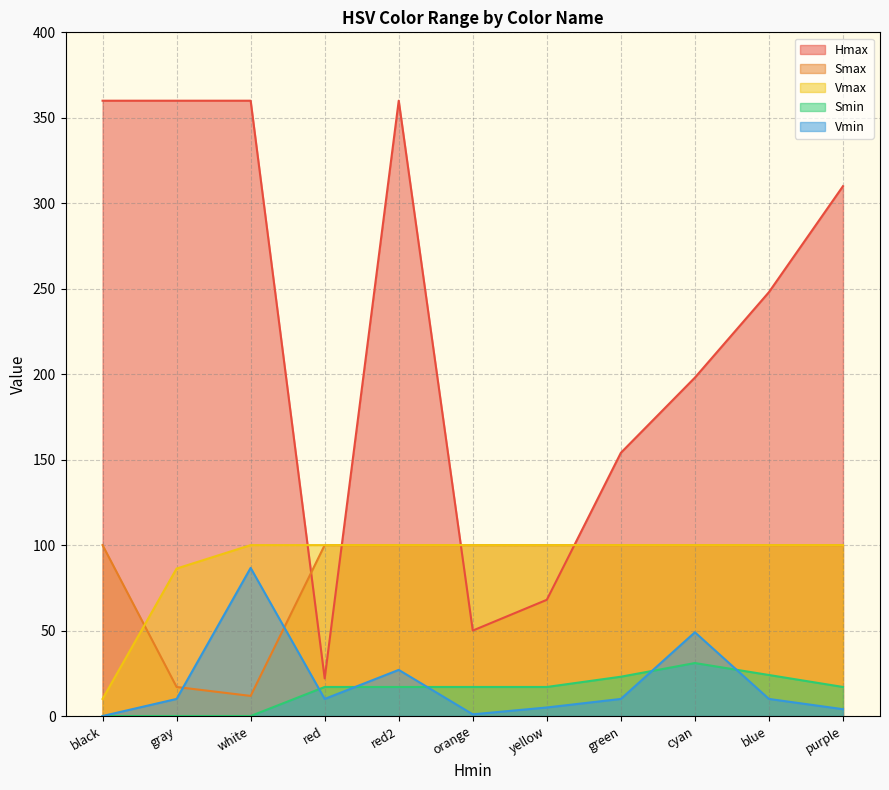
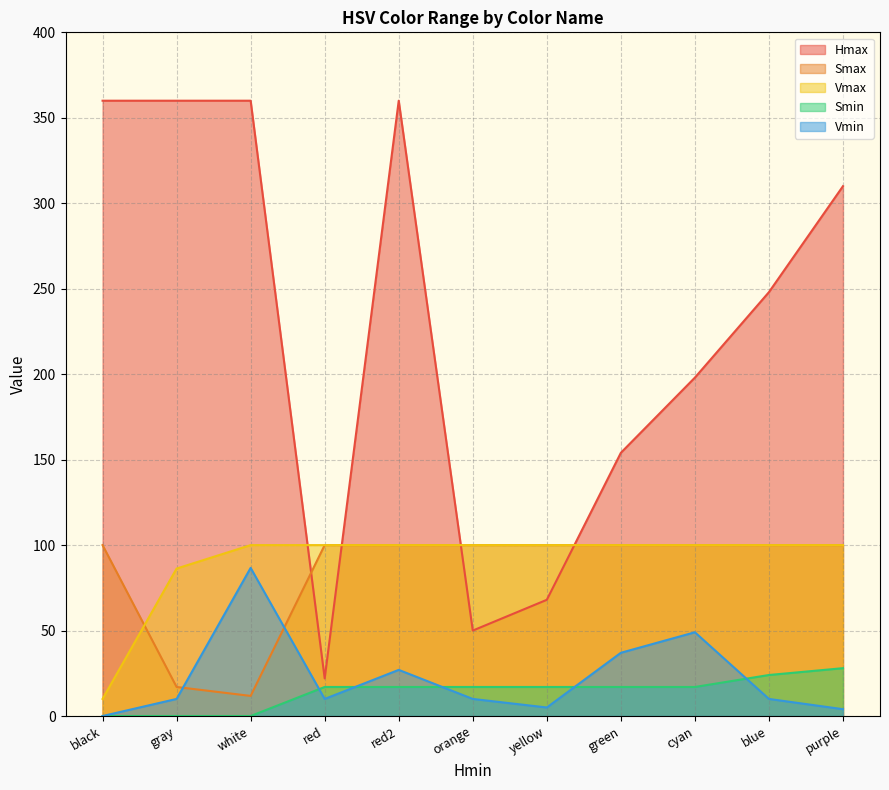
Vmin, orange: 1 -> 10
Smin, green: 23 -> 17
Vmin, green: 10 -> 37
Smin, cyan: 31 -> 17
Smin, purple: 17 -> 28
